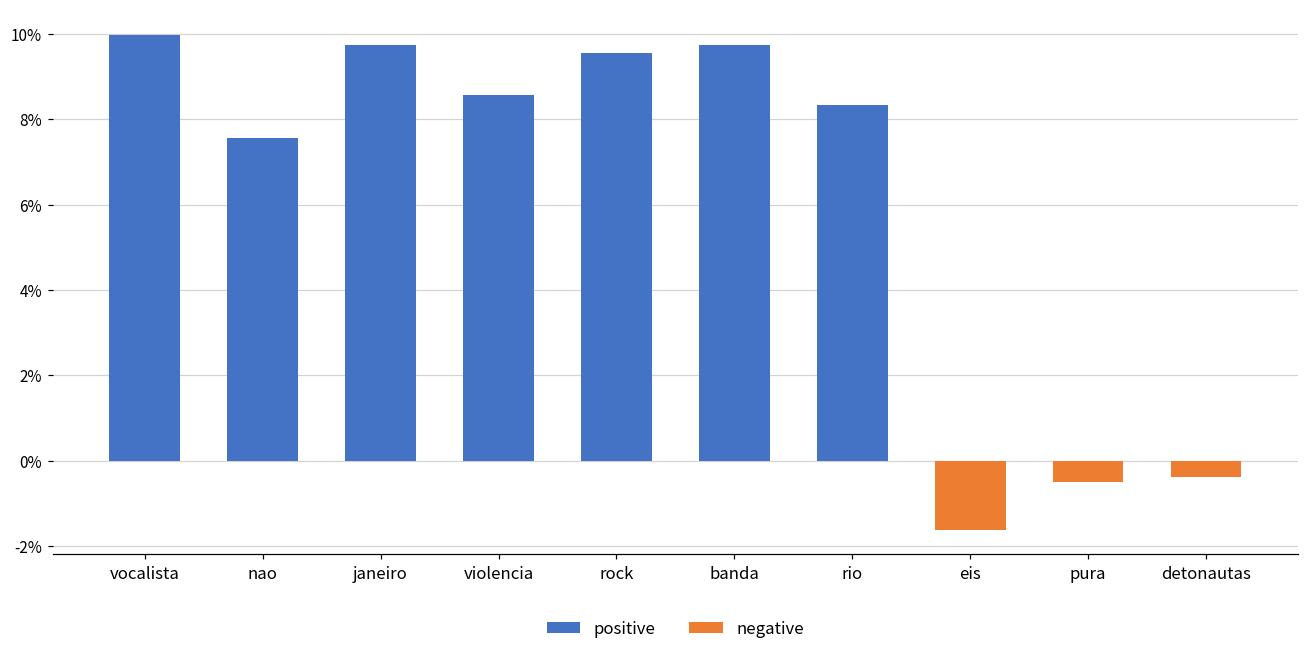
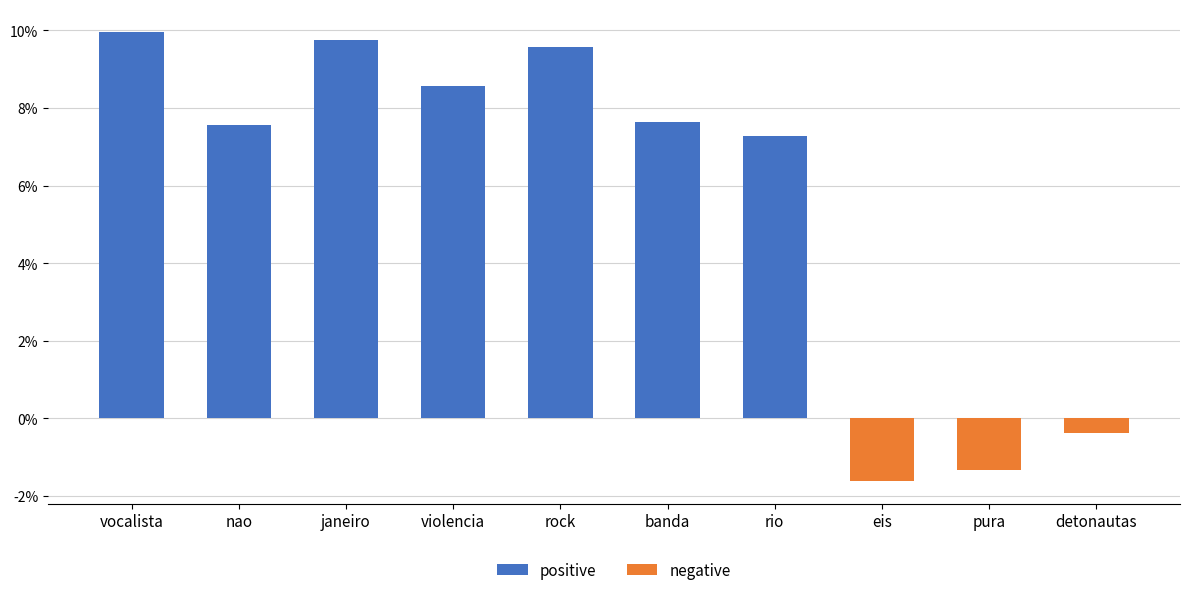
positive, banda: 9.7% -> 7.7%
positive, rio: 8.3% -> 7.3%
negative, pura: -0.5% -> -1.3%
